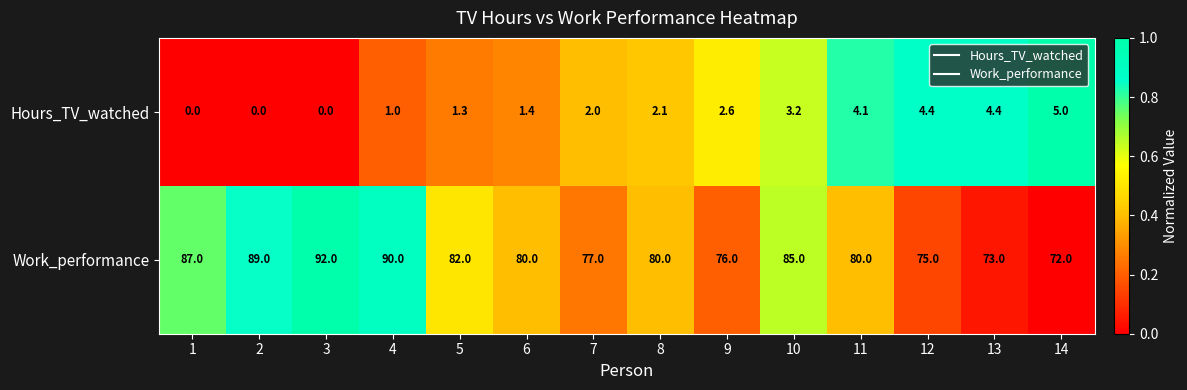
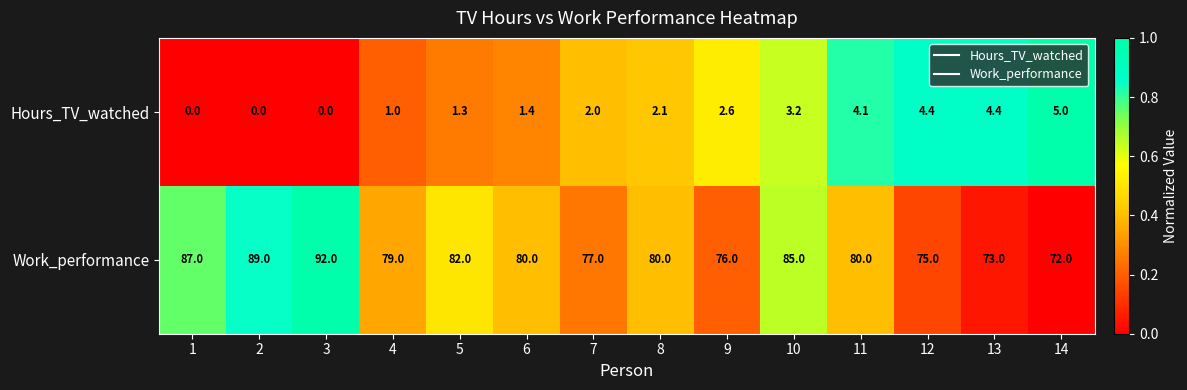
Work_performance, 4: 90.0 -> 79.0
